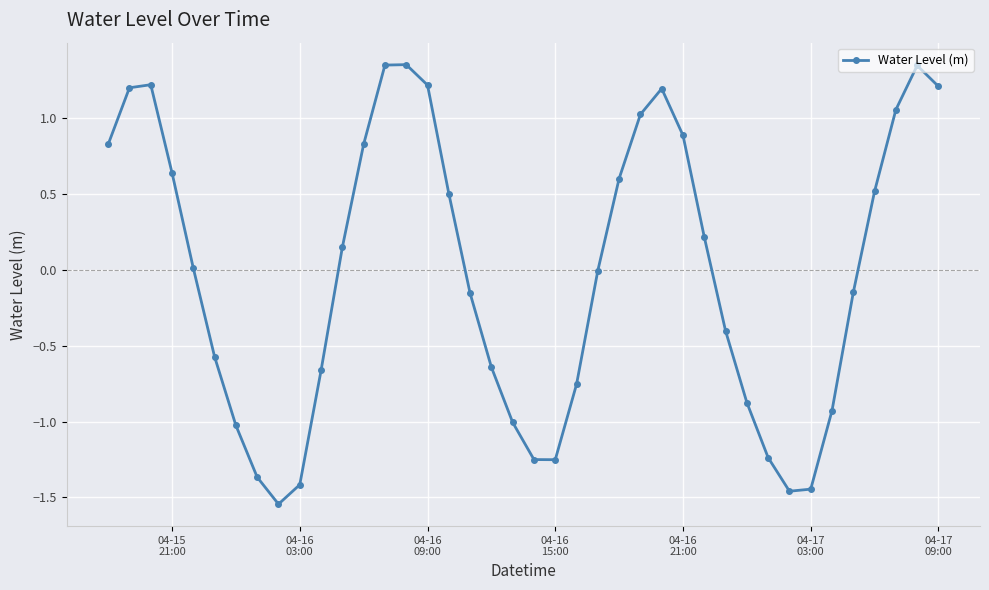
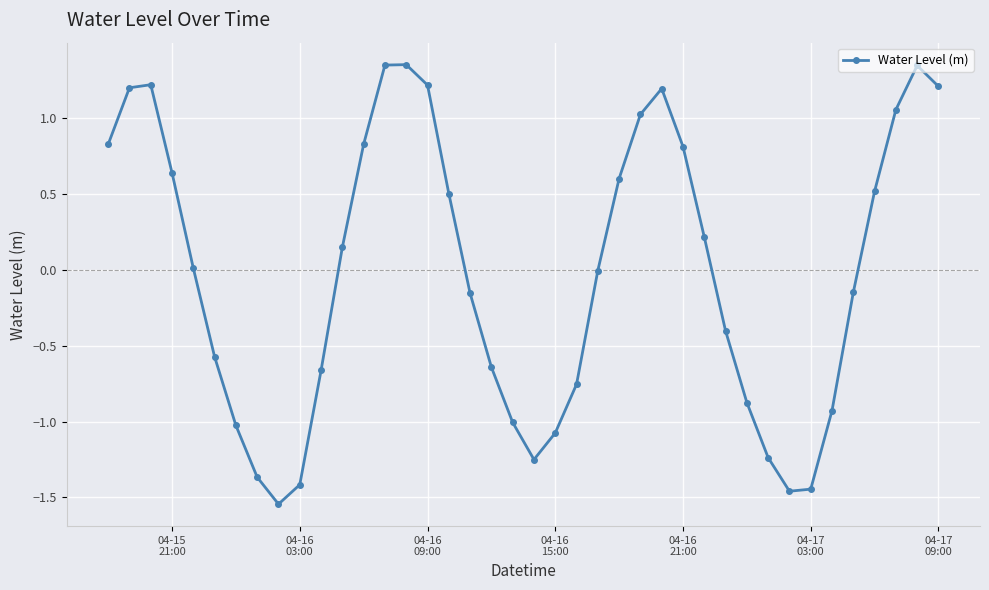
04-16 15:00: -1.25 -> -1.08
04-16 21:00: 0.88 -> 0.81
